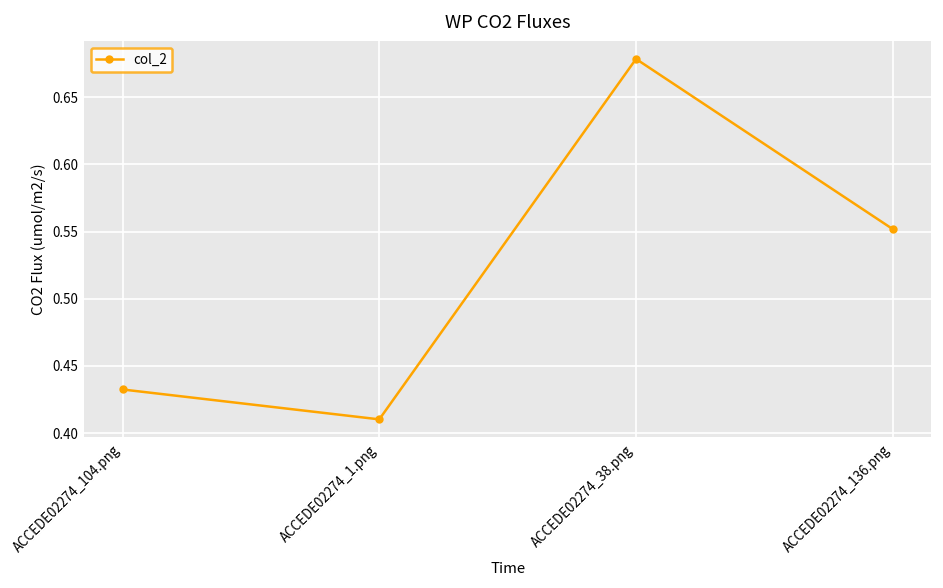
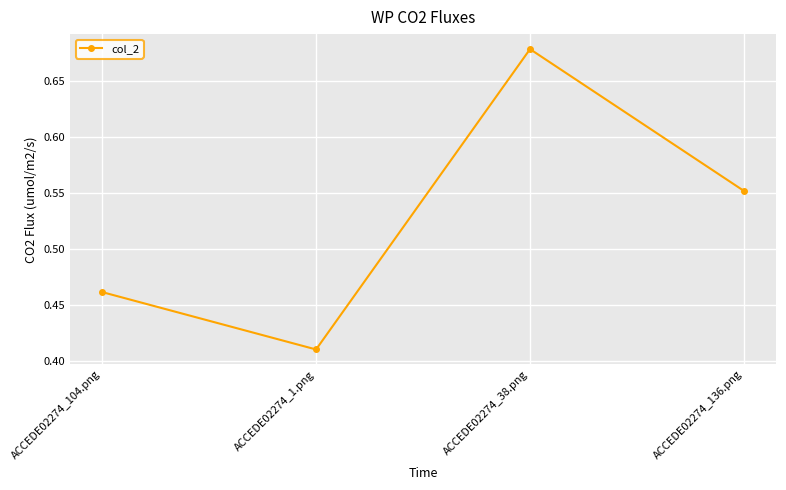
ACCEDE02274_104.png: 0.433 -> 0.462
